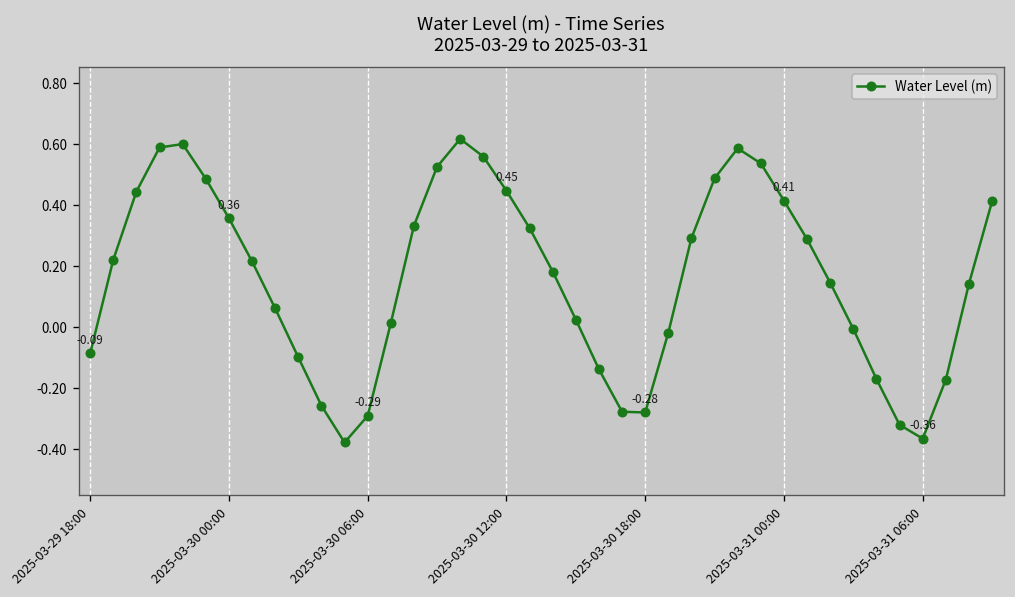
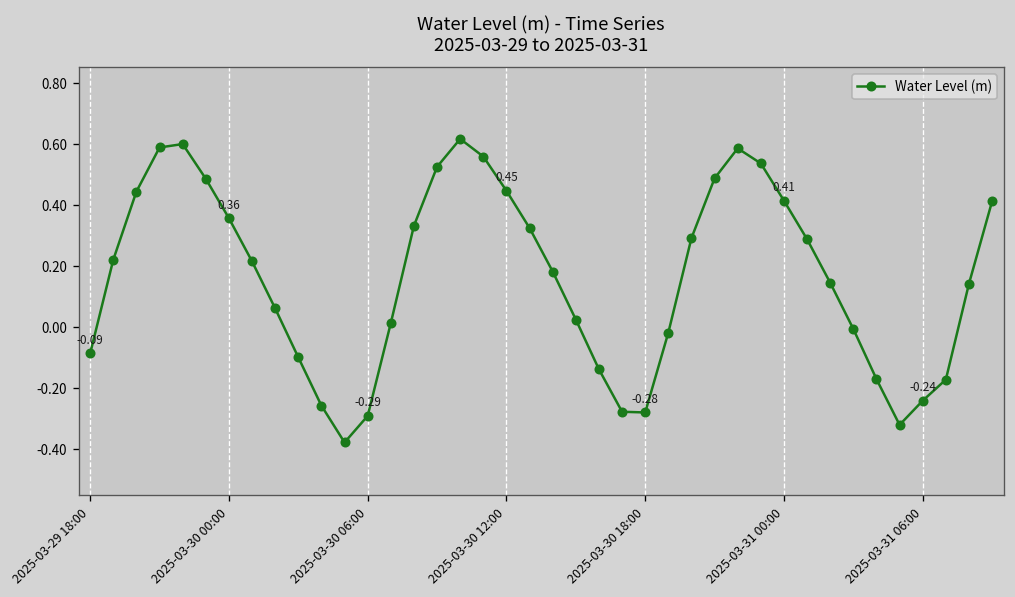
2025-03-31 06:00: -0.36 -> -0.24
